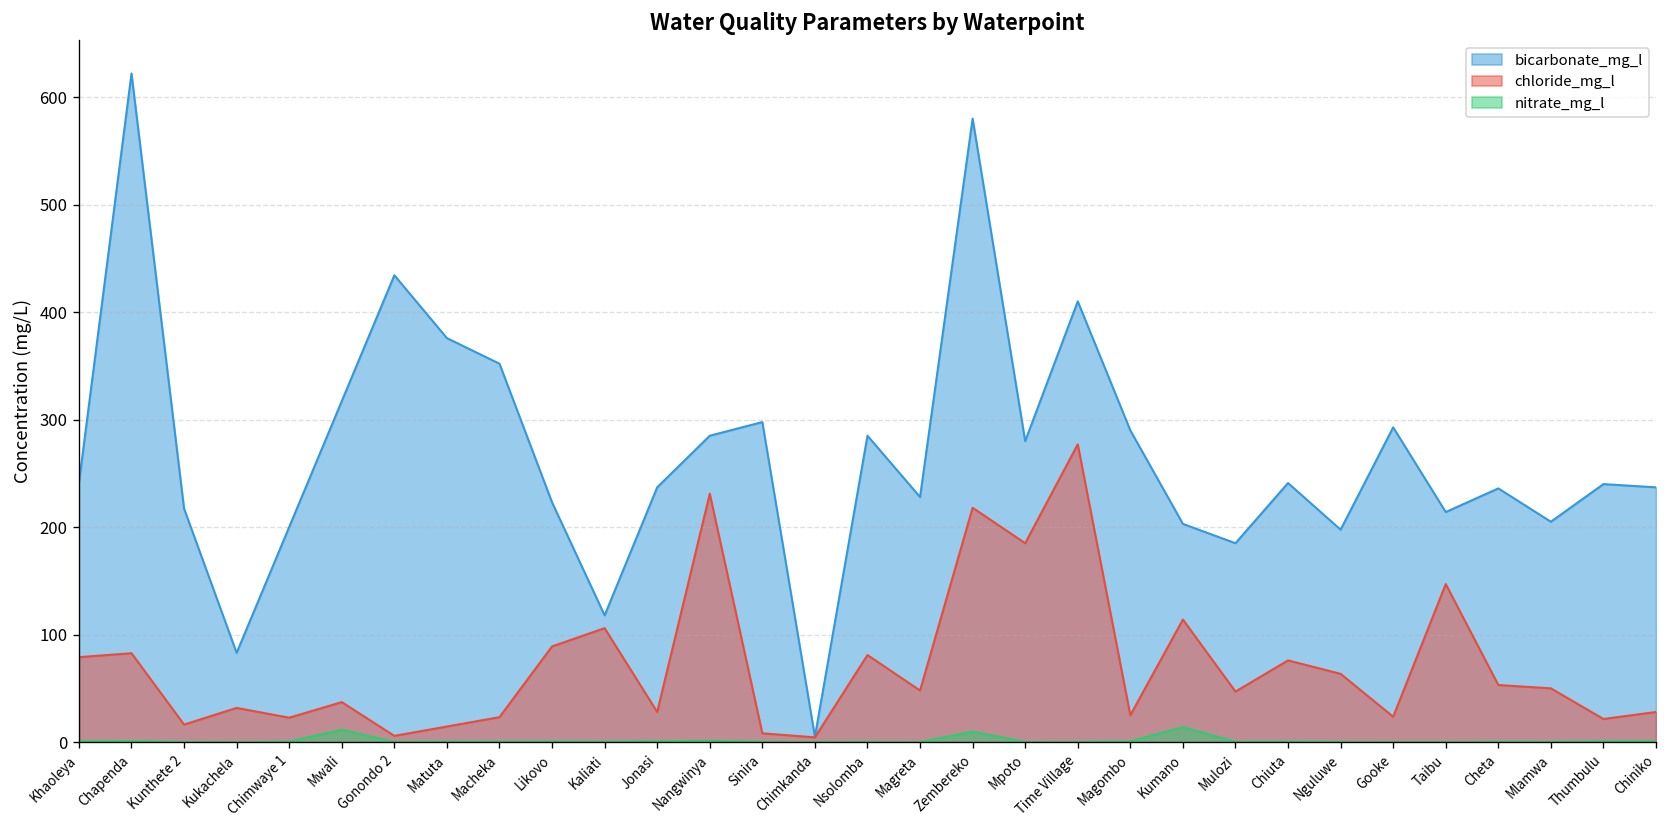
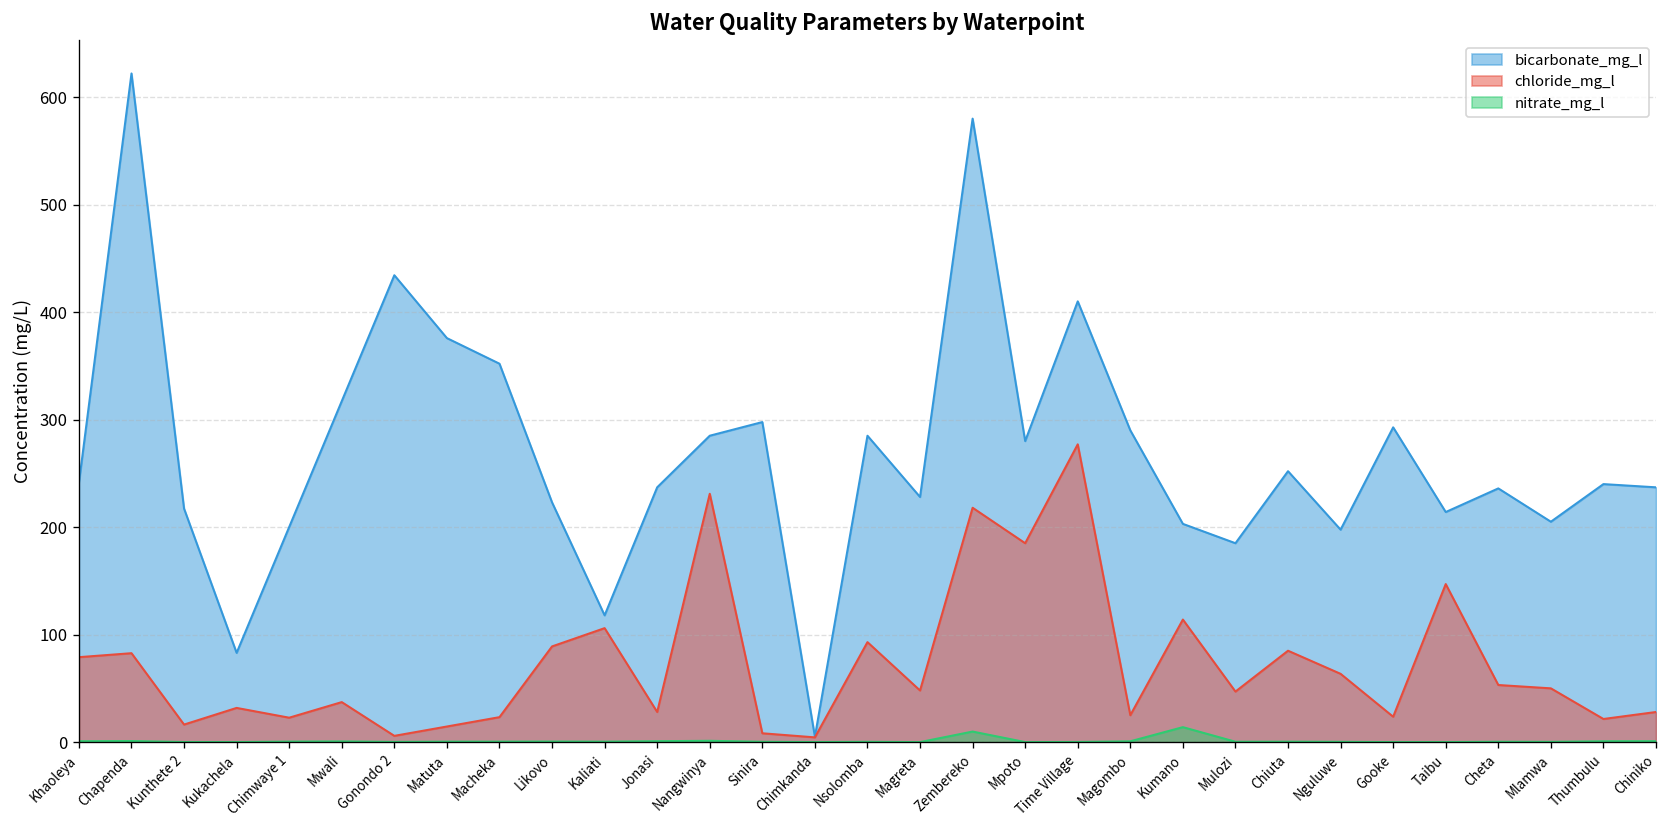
nitrate_mg_l, Mwali: 10 -> 0
chloride_mg_l, Nsolomba: 80 -> 90
bicarbonate_mg_l, Chiuta: 240 -> 250
chloride_mg_l, Chiuta: 80 -> 90
